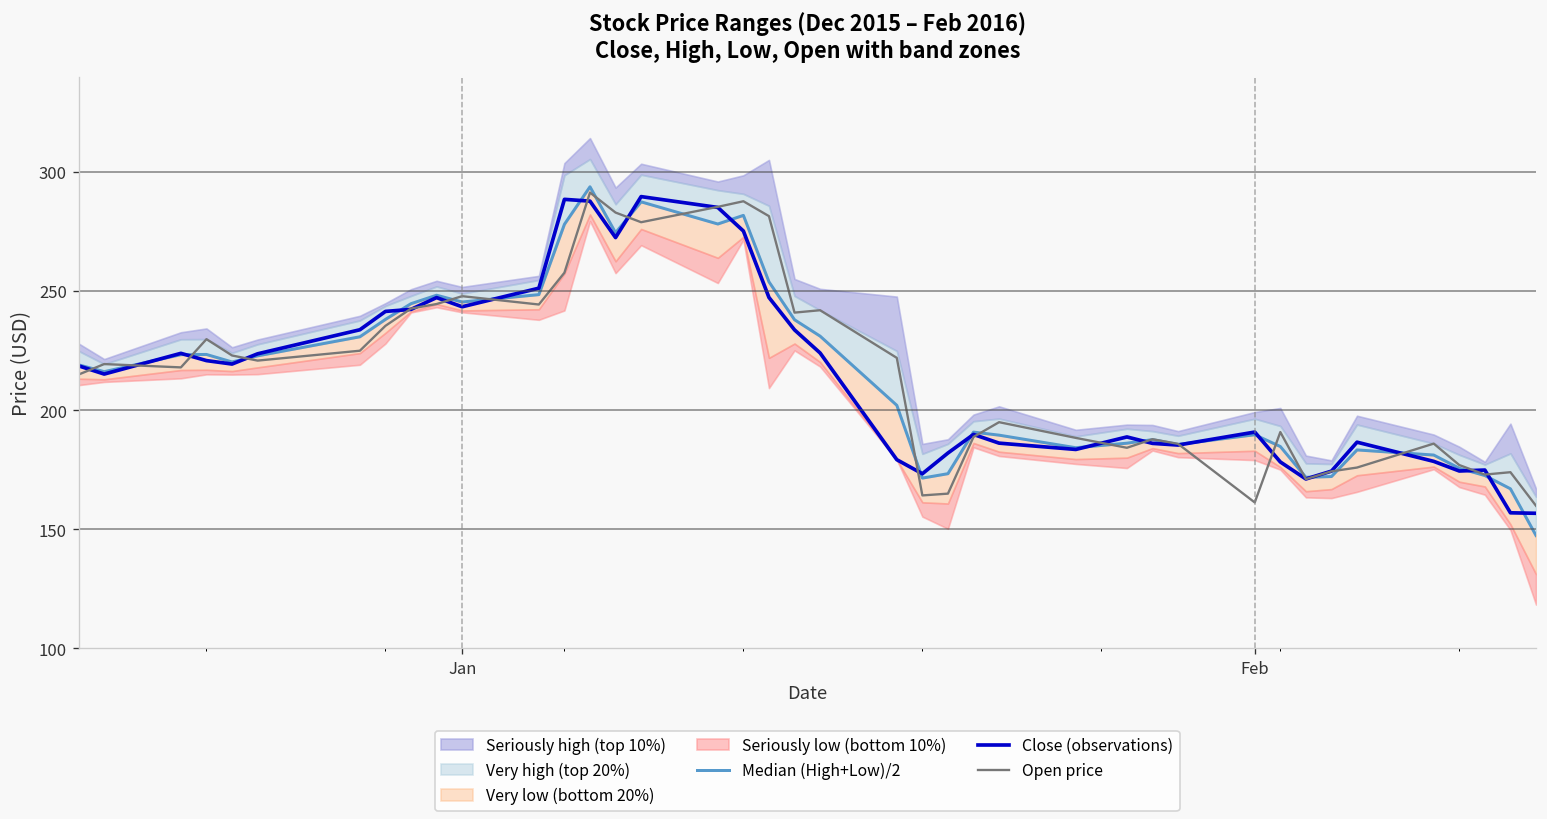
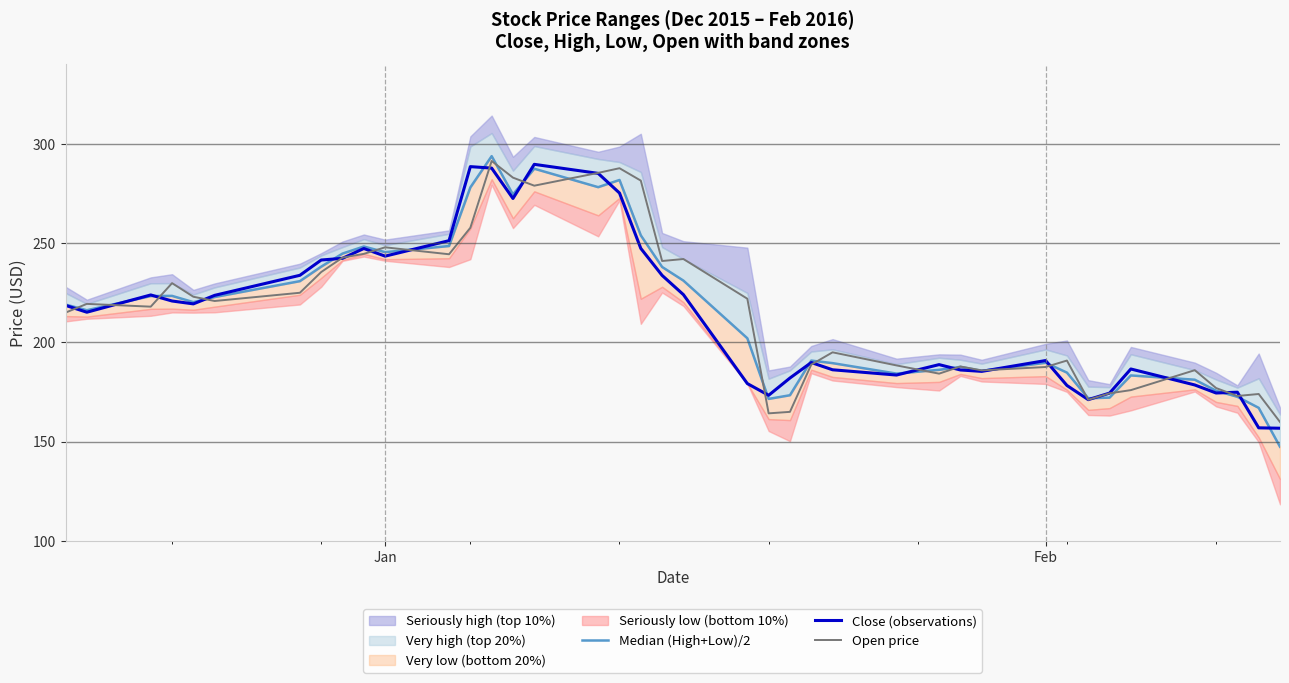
Open price, Feb: 161 -> 188
